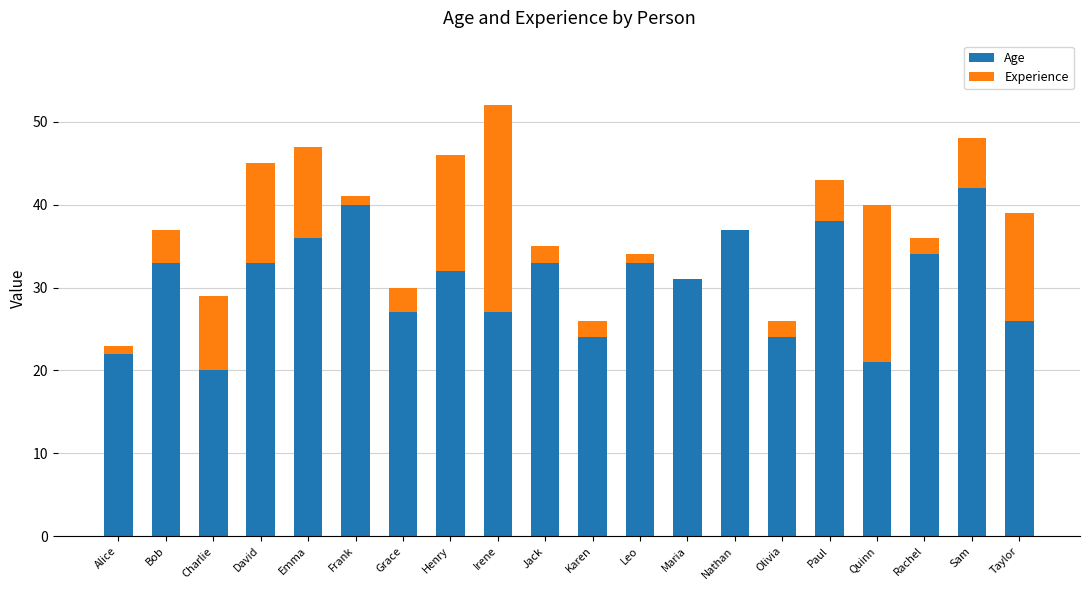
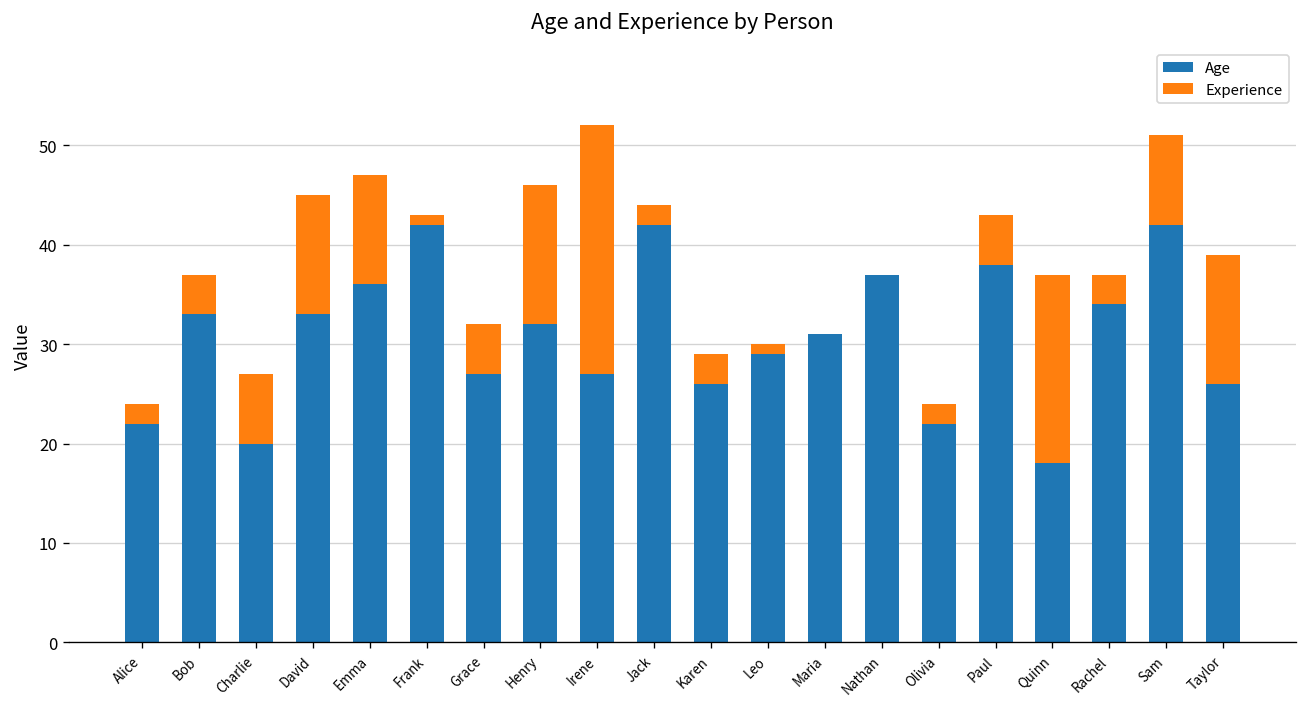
Experience, Alice: 1 -> 2
Experience, Charlie: 9 -> 7
Age, Frank: 40 -> 42
Experience, Grace: 3 -> 5
Age, Jack: 33 -> 42
Age, Karen: 24 -> 26
Experience, Karen: 2 -> 3
Age, Leo: 33 -> 29
Age, Olivia: 24 -> 22
Age, Quinn: 21 -> 18
Experience, Rachel: 2 -> 3
Experience, Sam: 6 -> 9
